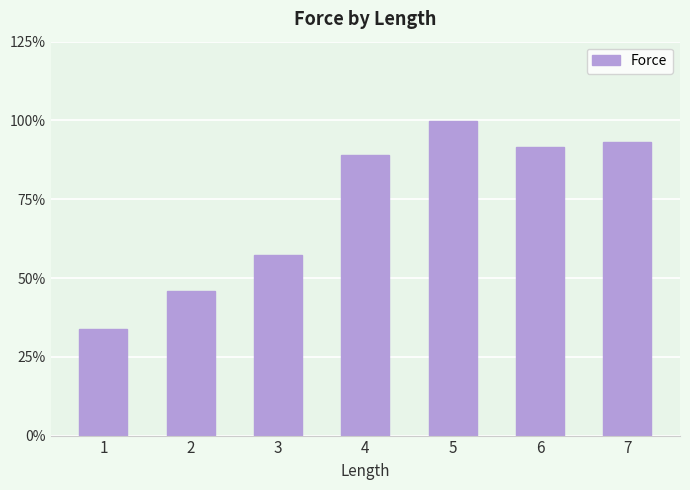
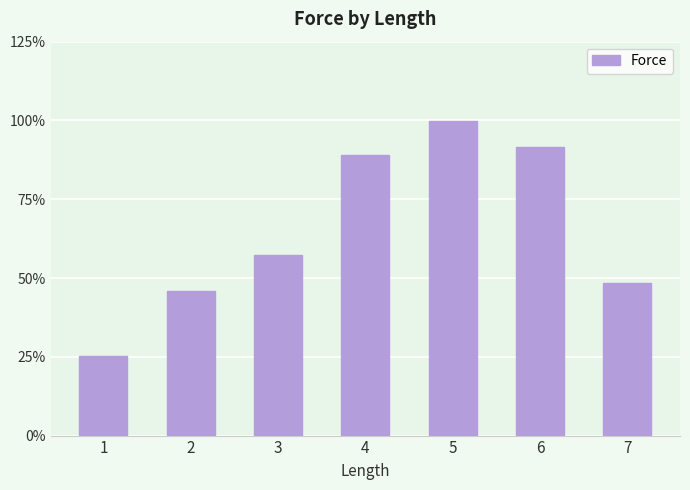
1: 34% -> 25%
7: 93% -> 48%
